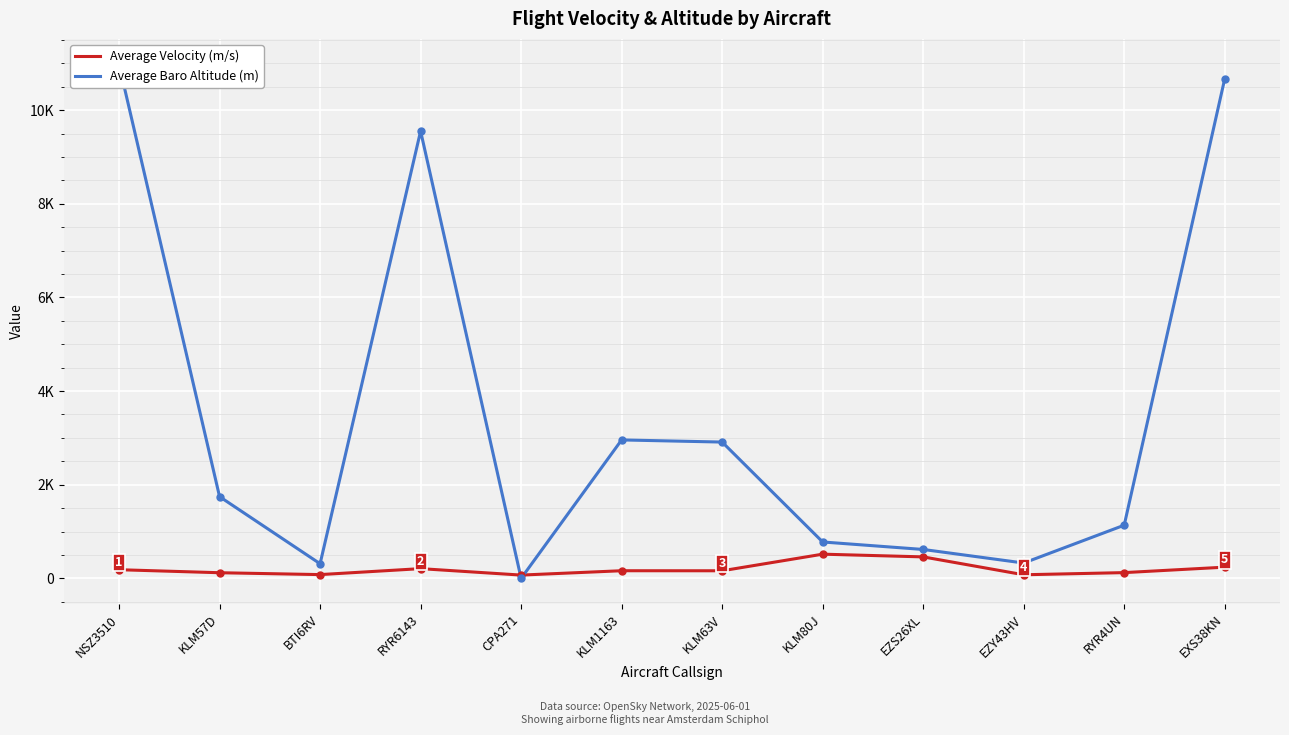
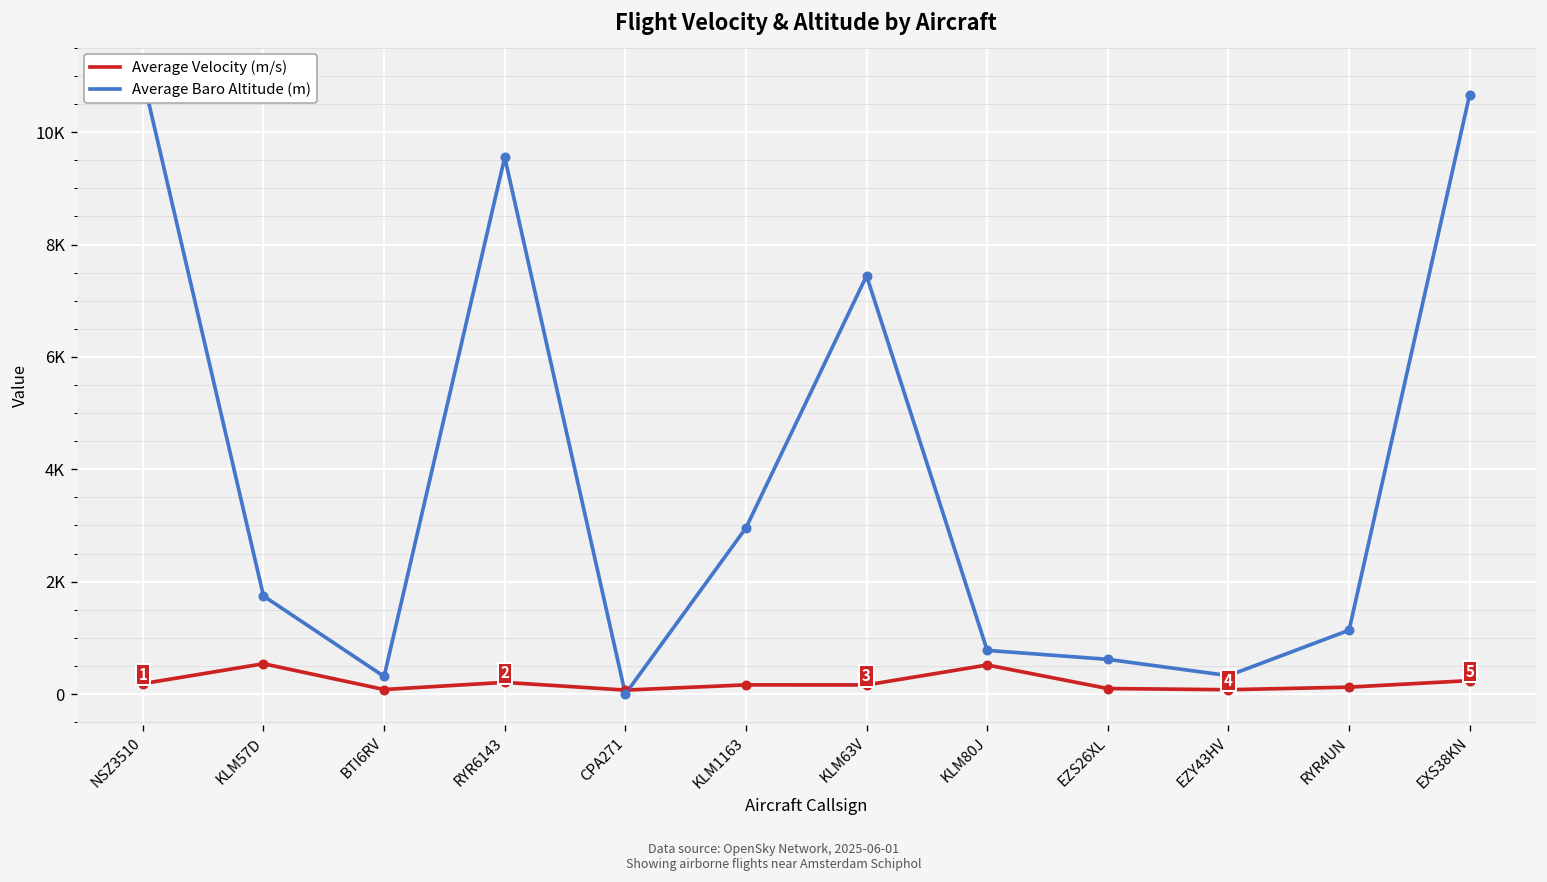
Average Velocity (m/s), KLM57D: 100 -> 500
Average Baro Altitude (m), KLM63V: 2900 -> 7400
Average Velocity (m/s), EZS26XL: 500 -> 100
